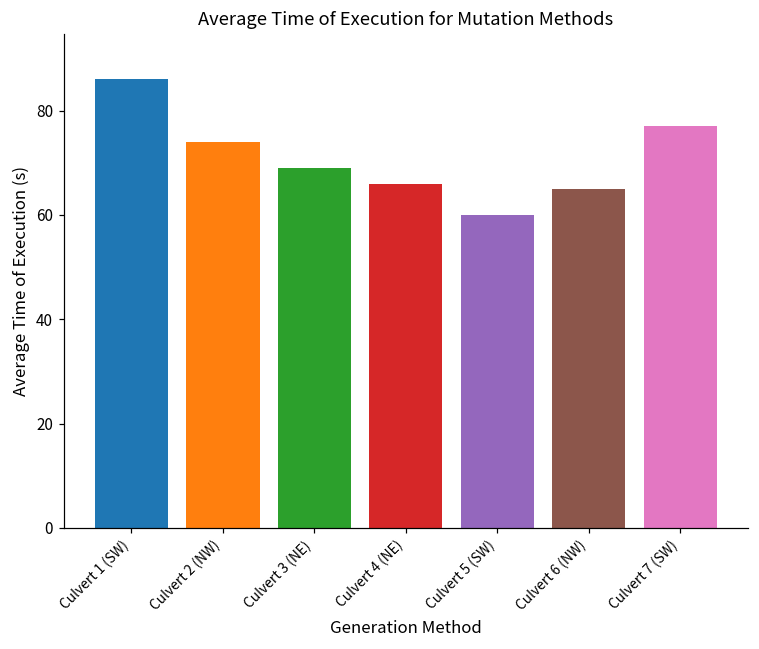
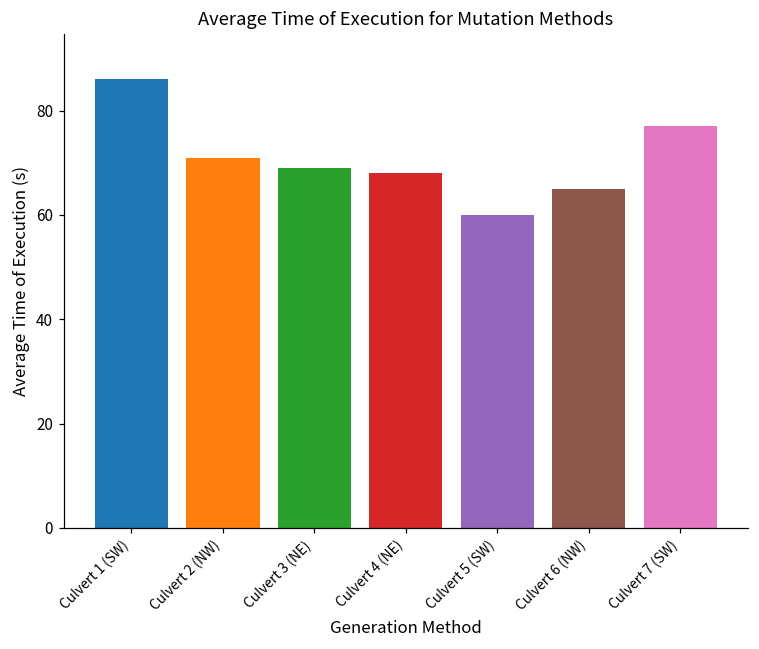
Culvert 2 (NW): 74 -> 71
Culvert 4 (NE): 66 -> 68
